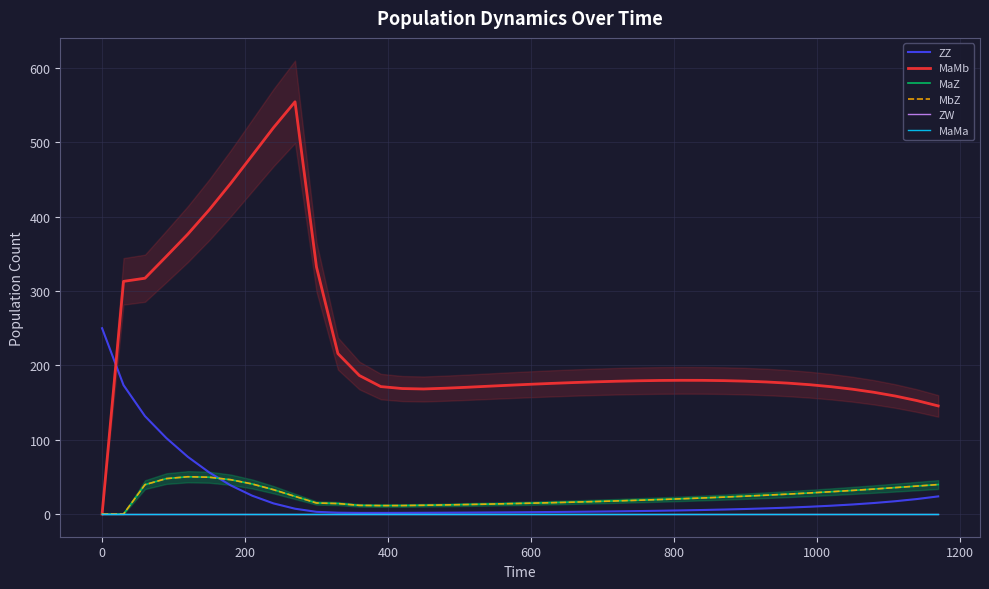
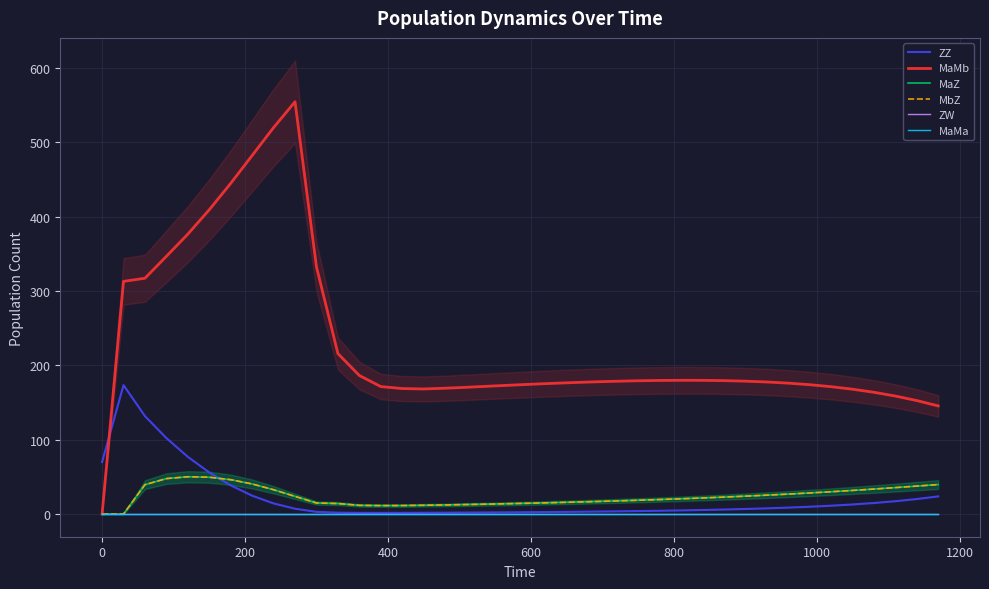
ZZ, 0: 250 -> 70
